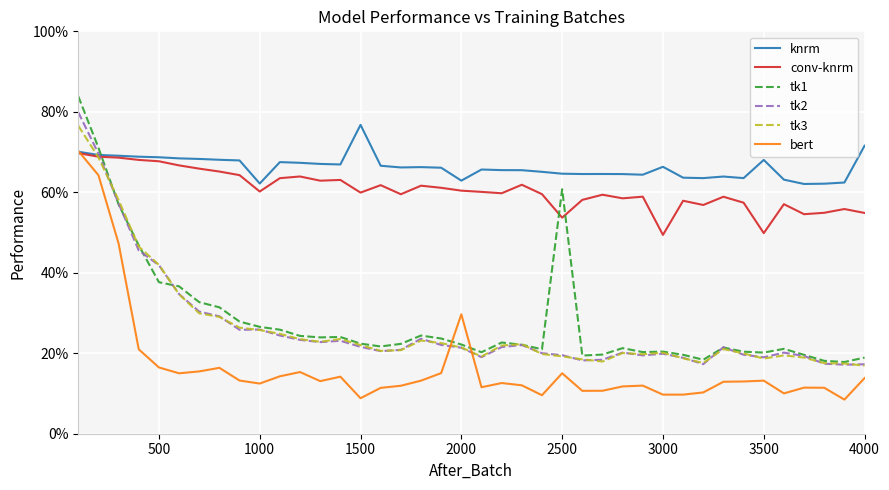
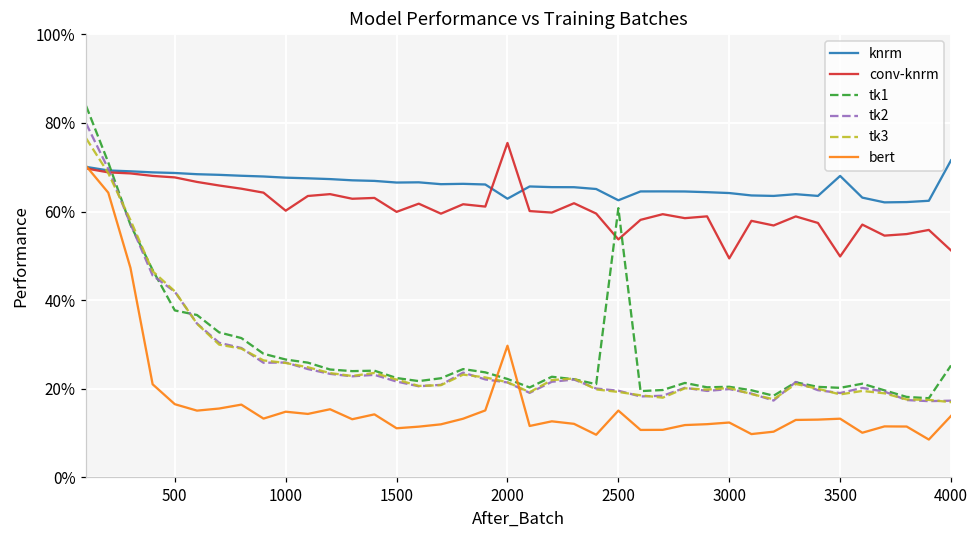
knrm, 1000: 62% -> 68%
bert, 1000: 12% -> 15%
knrm, 1500: 77% -> 67%
bert, 1500: 9% -> 11%
conv-knrm, 2000: 60% -> 75%
knrm, 2500: 65% -> 63%
knrm, 3000: 66% -> 64%
bert, 3000: 10% -> 12%
conv-knrm, 4000: 55% -> 51%
tk1, 4000: 19% -> 25%
